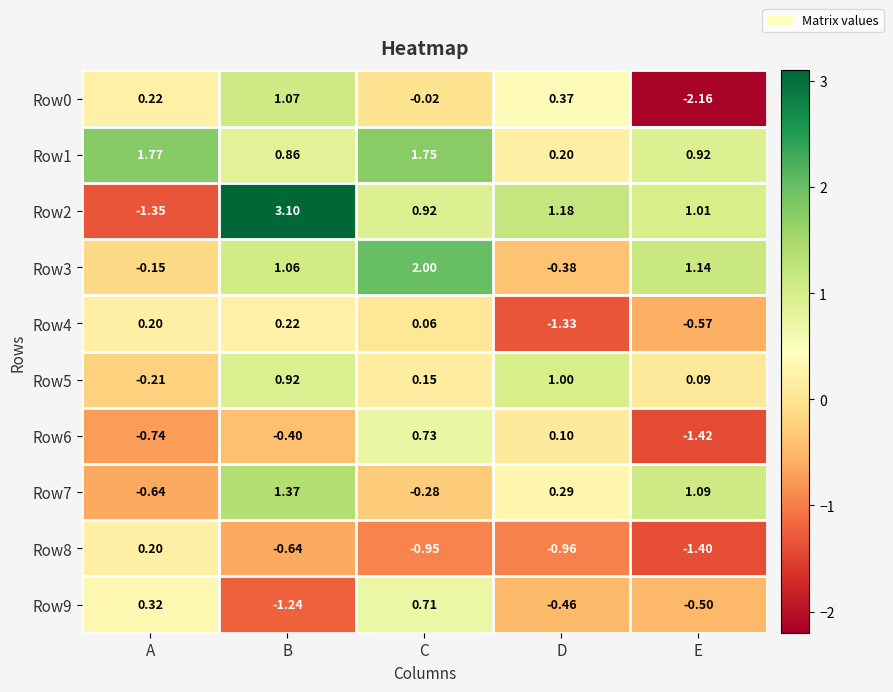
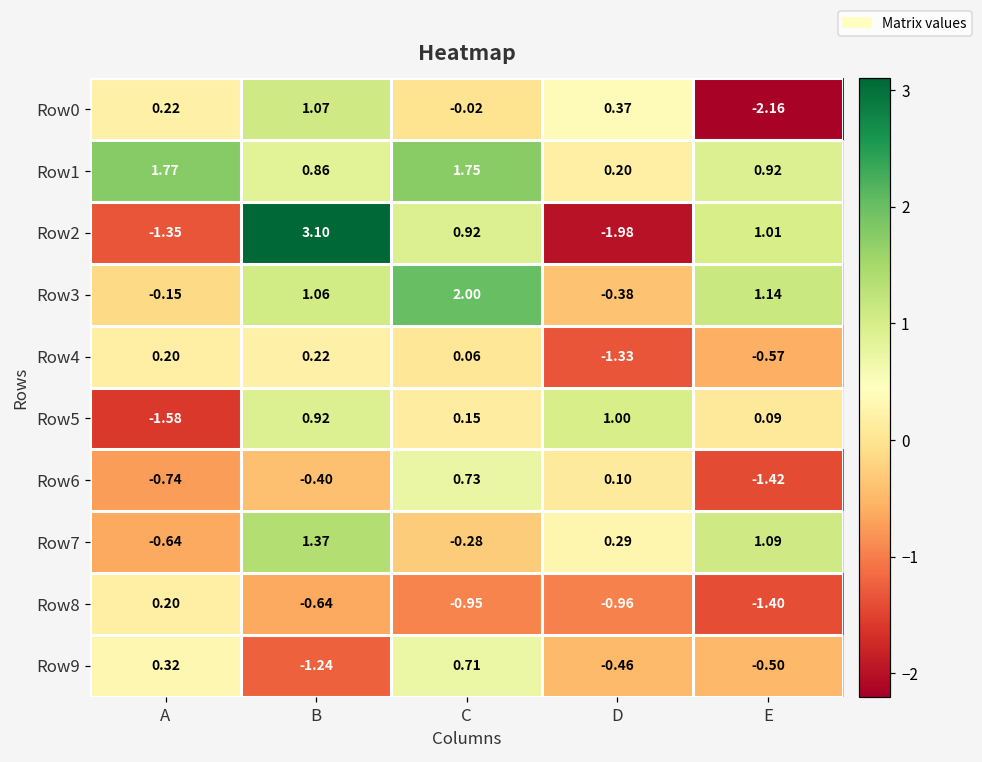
Row2, D: 1.18 -> -1.98
Row5, A: -0.21 -> -1.58
